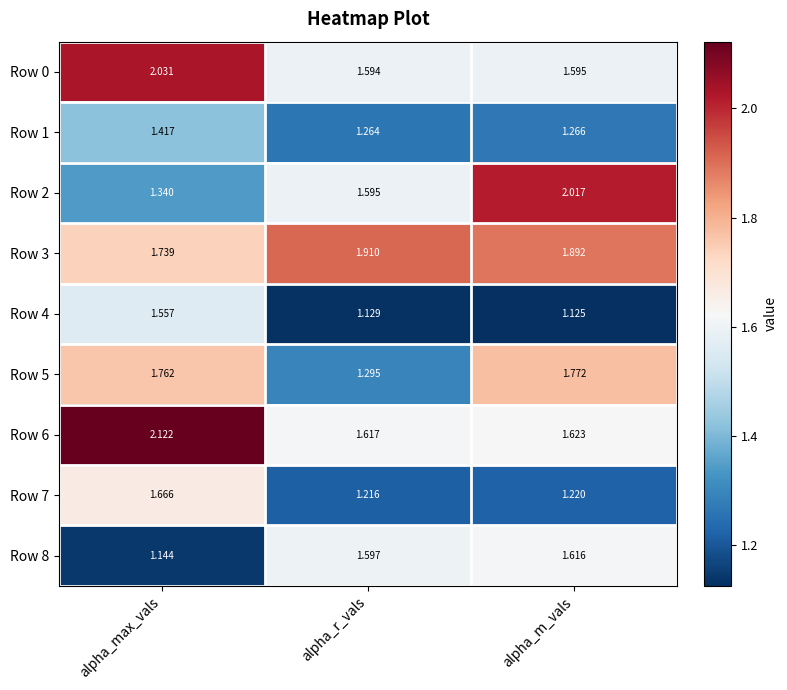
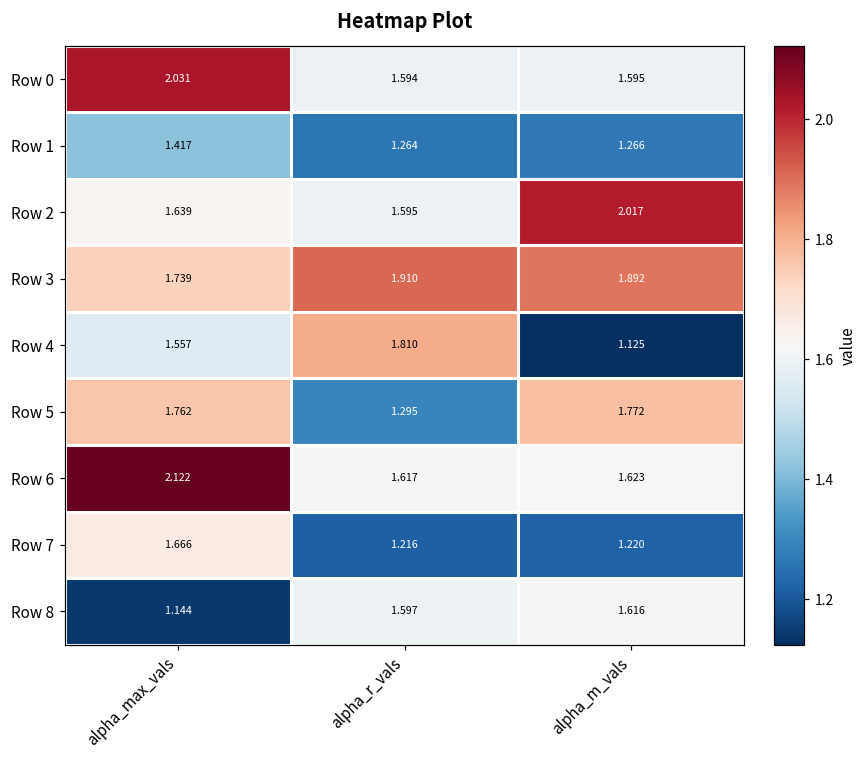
Row 2, alpha_max_vals: 1.340 -> 1.639
Row 4, alpha_r_vals: 1.129 -> 1.810
